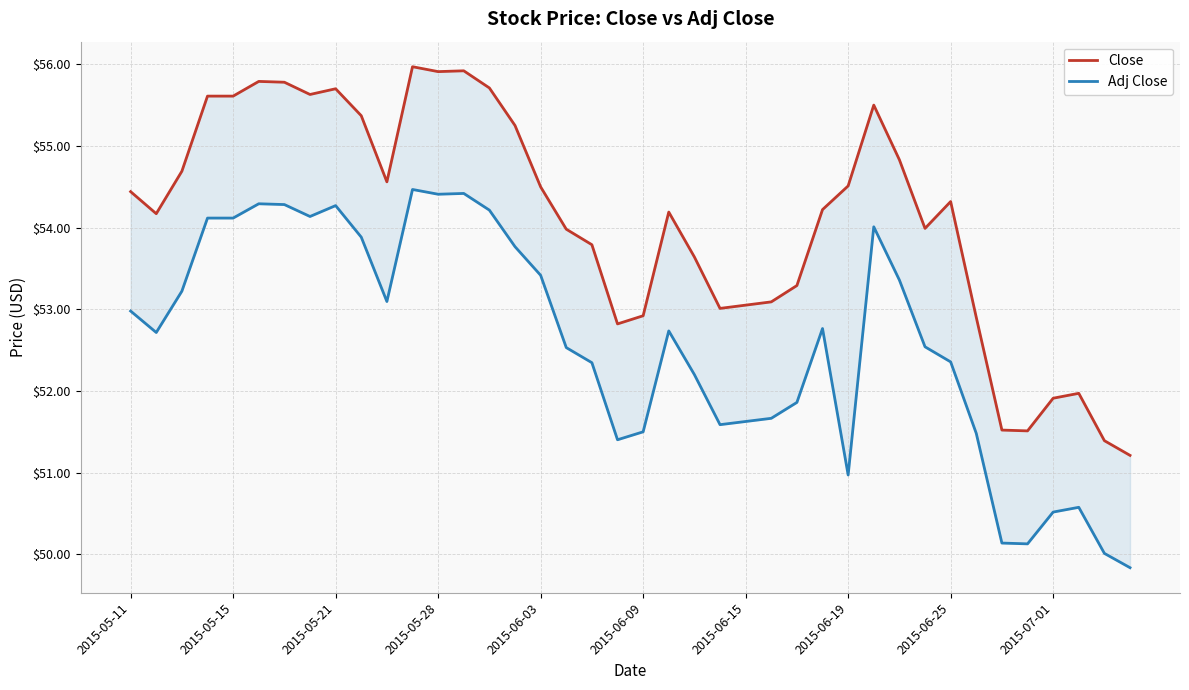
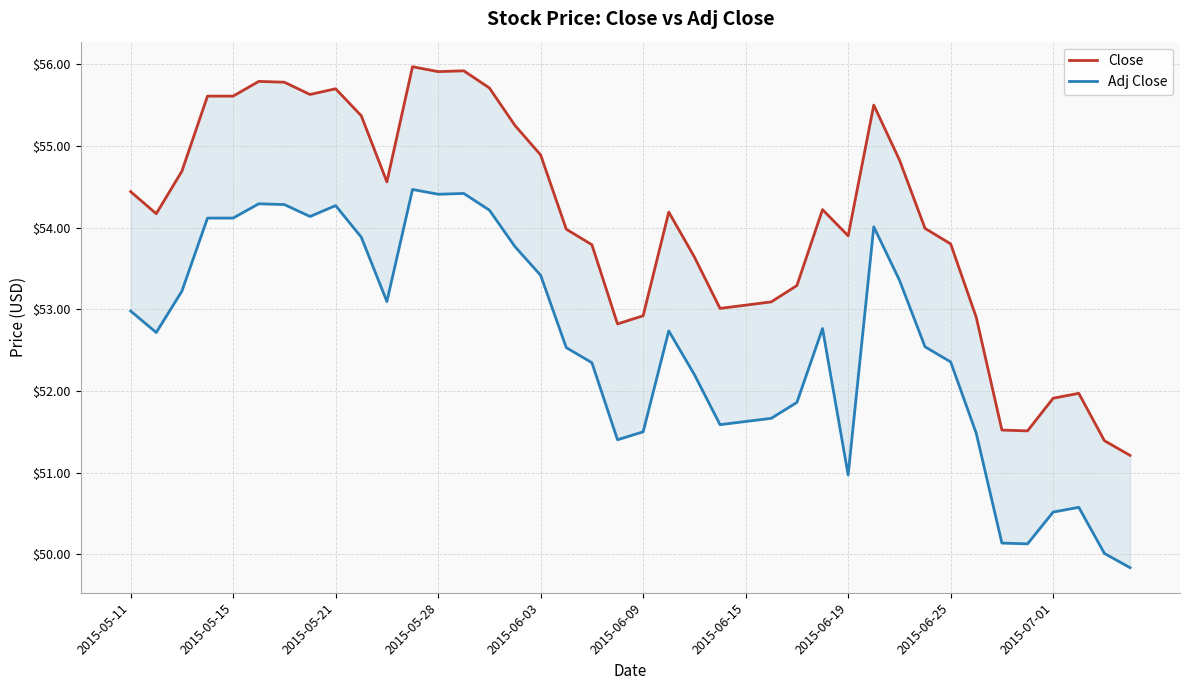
Close, 2015-06-03: $54.5 -> $54.9
Close, 2015-06-19: $54.5 -> $53.9
Close, 2015-06-25: $54.3 -> $53.8
